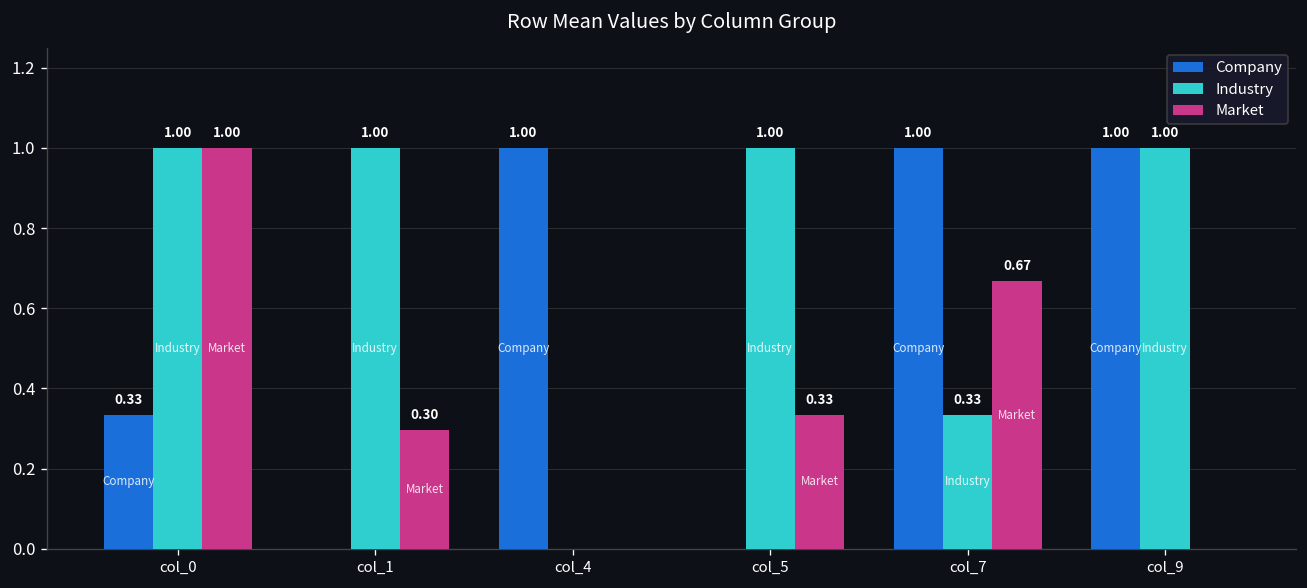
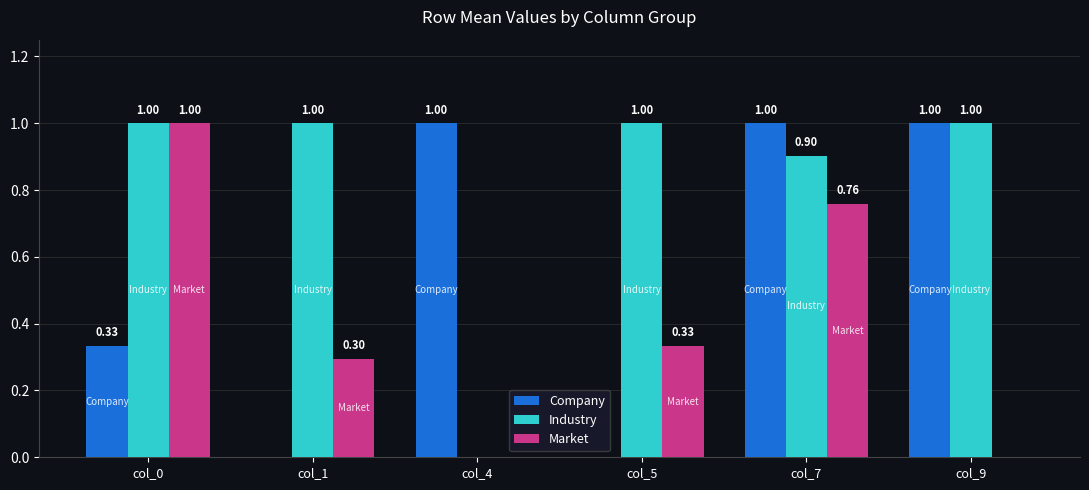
Industry, col_7: 0.33 -> 0.90
Market, col_7: 0.67 -> 0.76
